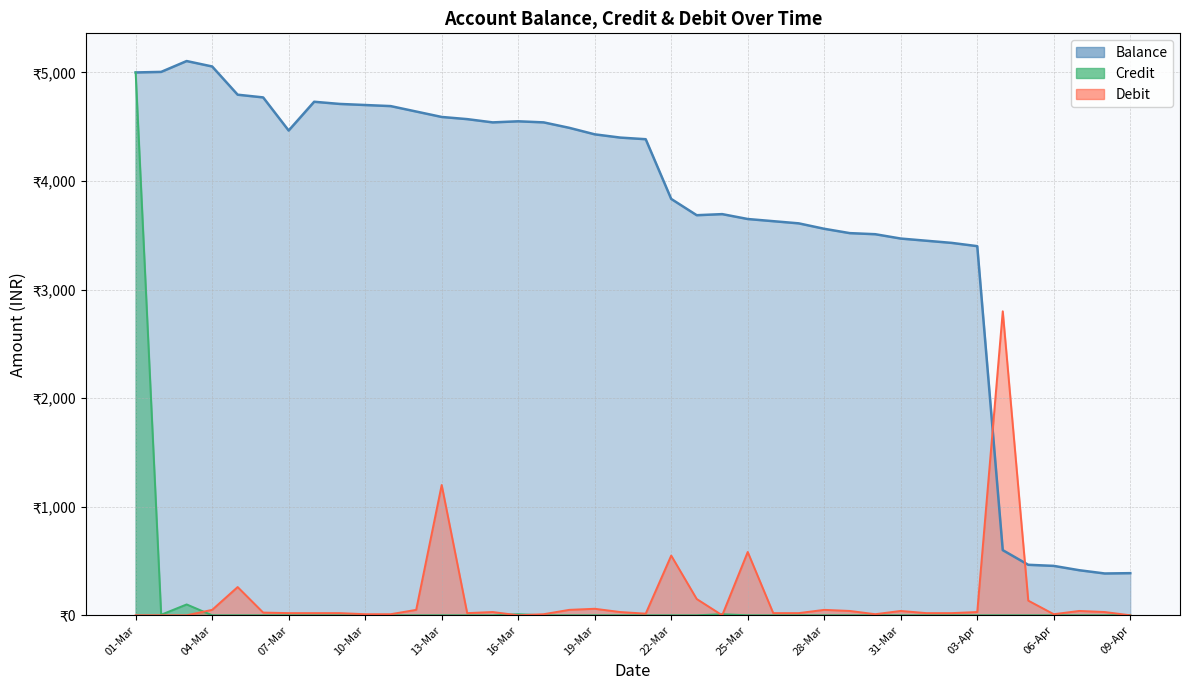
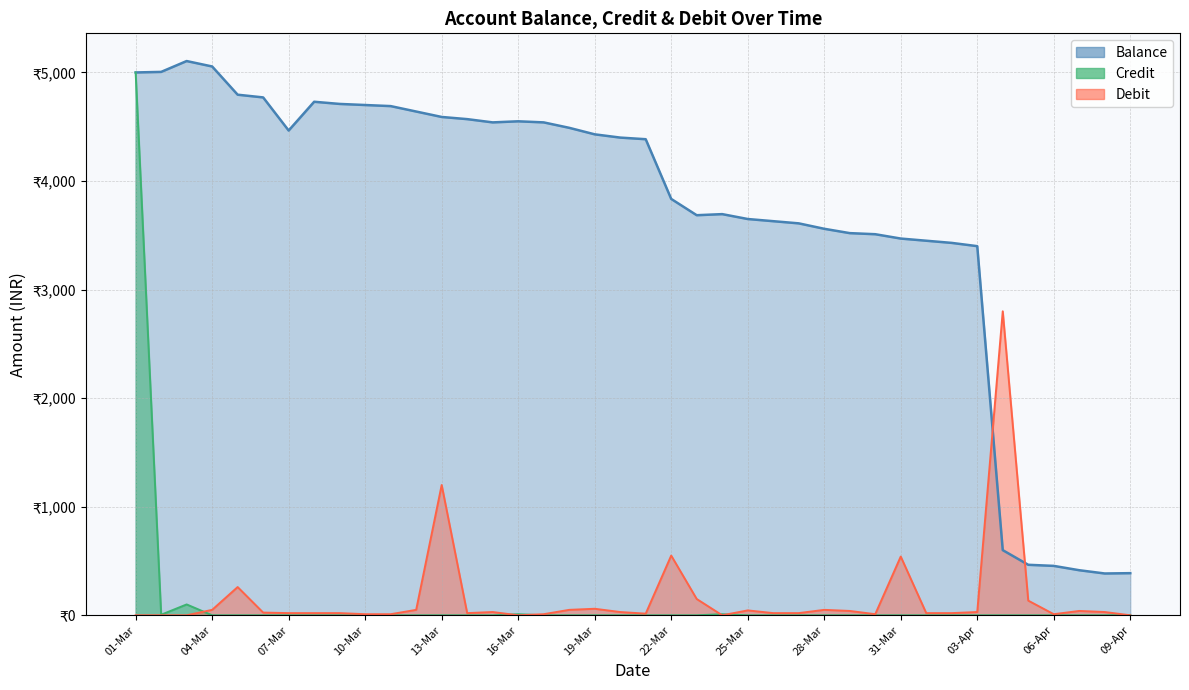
Debit, 25-Mar: ₹580 -> ₹50
Debit, 31-Mar: ₹40 -> ₹540
